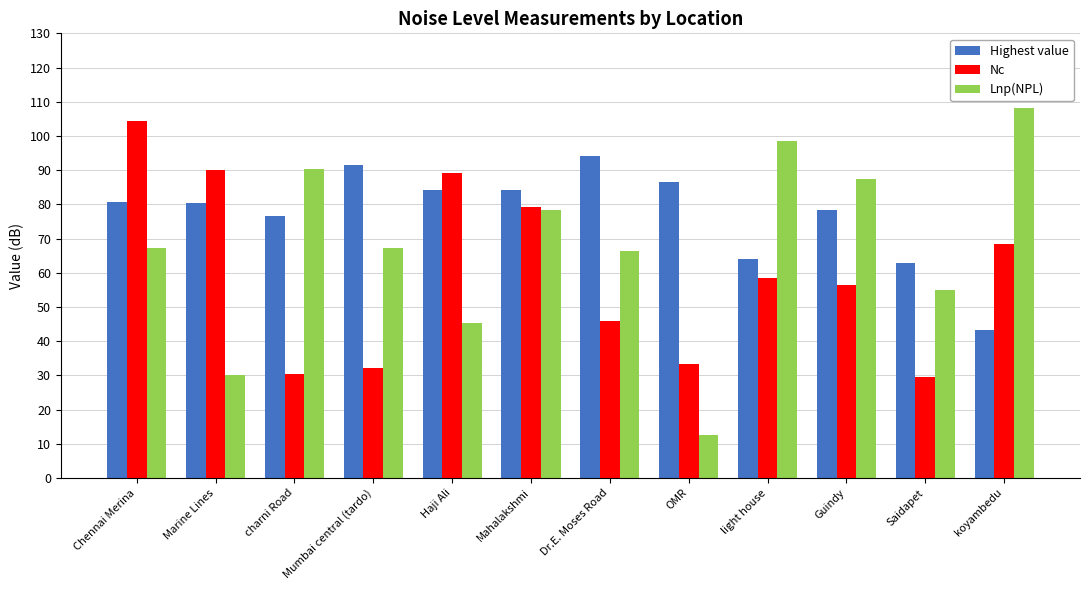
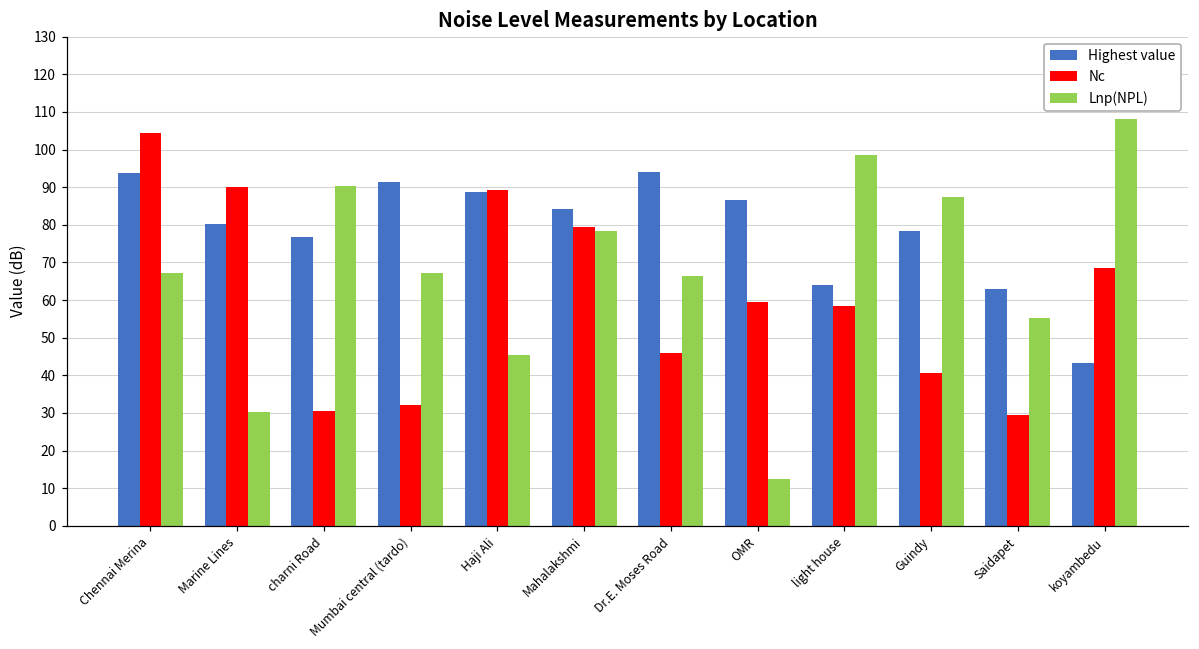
Highest value, Chennai Merina: 81 -> 94
Highest value, Haji Ali: 84 -> 89
Nc, OMR: 33 -> 59
Nc, Guindy: 56 -> 41
